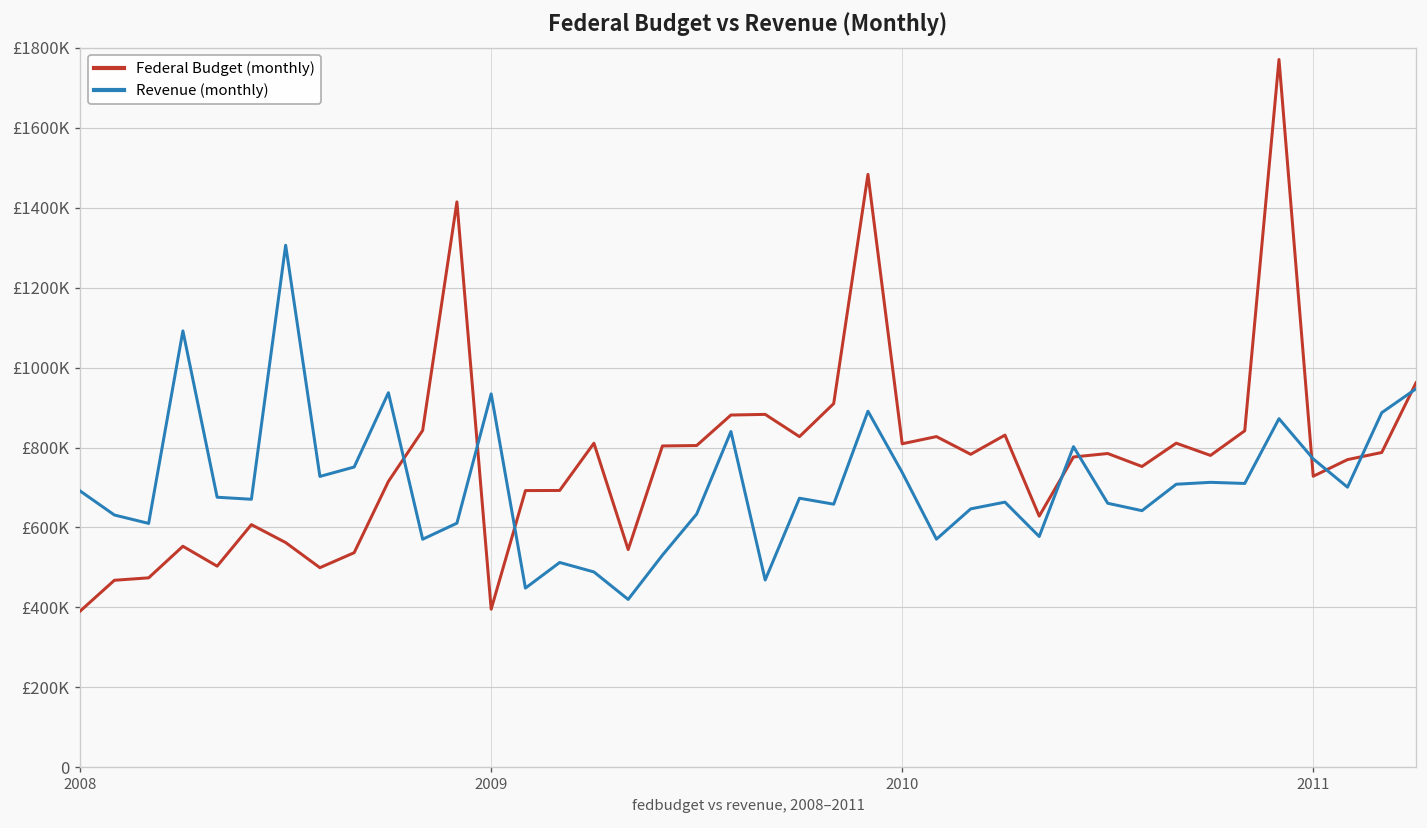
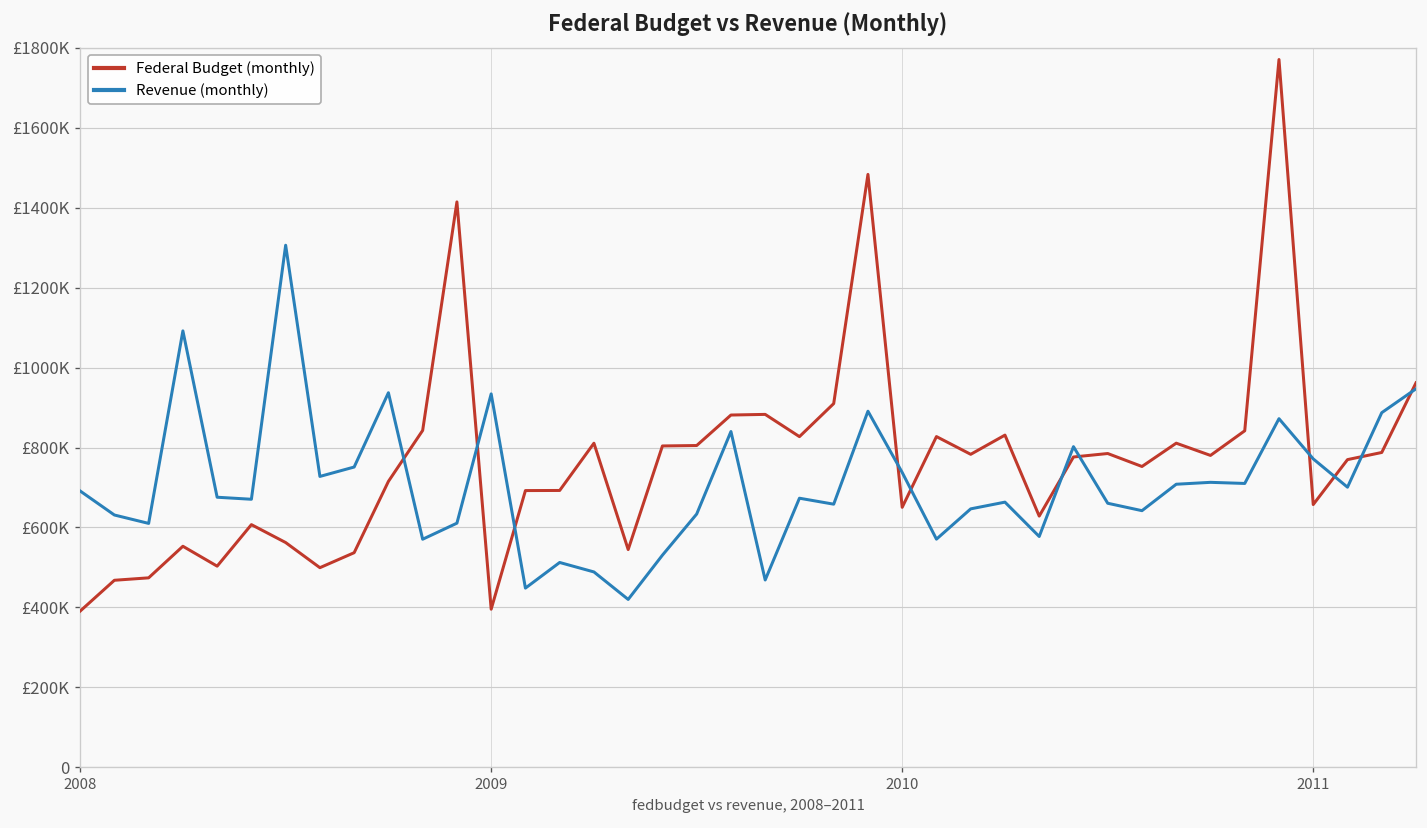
Federal Budget (monthly), 2010: £810000 -> £650000
Federal Budget (monthly), 2011: £730000 -> £660000
